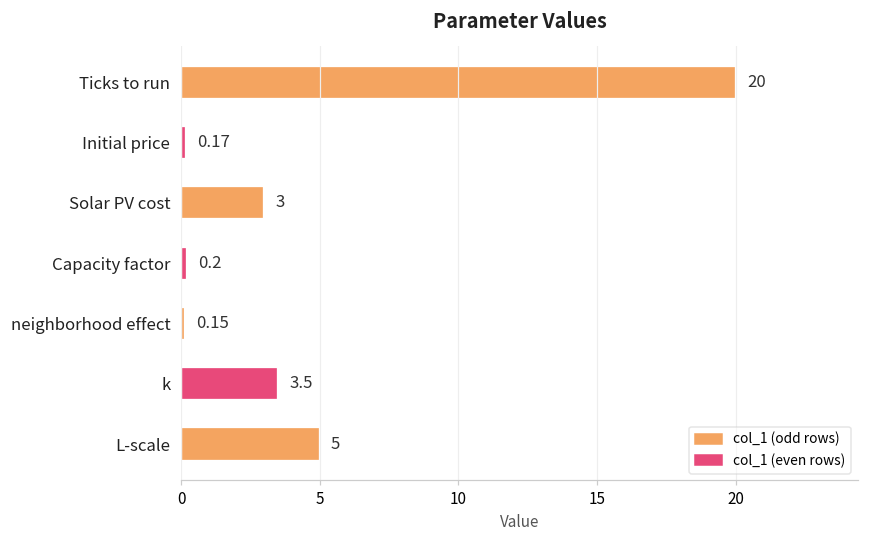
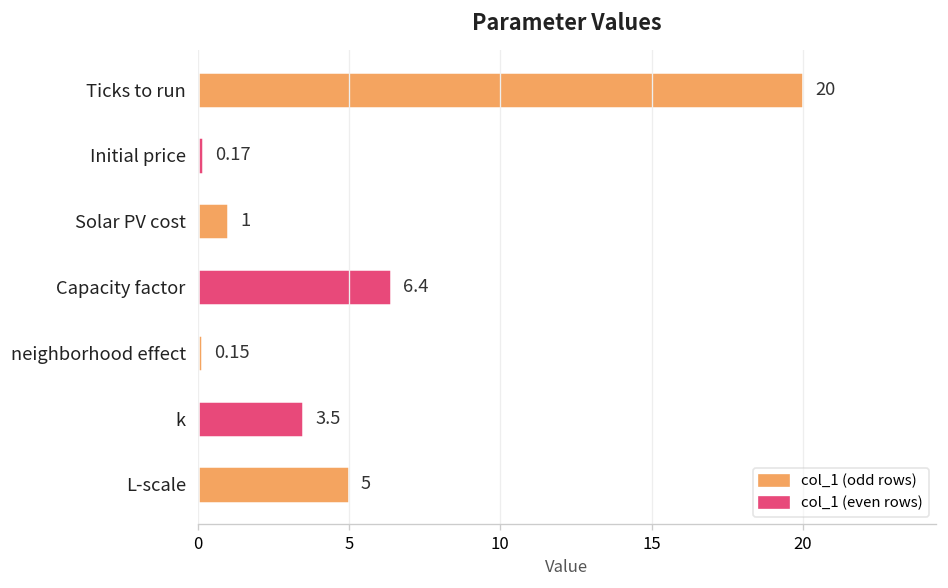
Solar PV cost: 3 -> 1
Capacity factor: 0.2 -> 6.4
